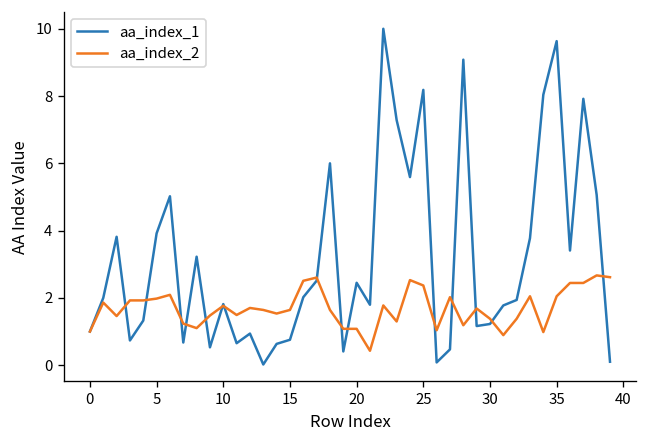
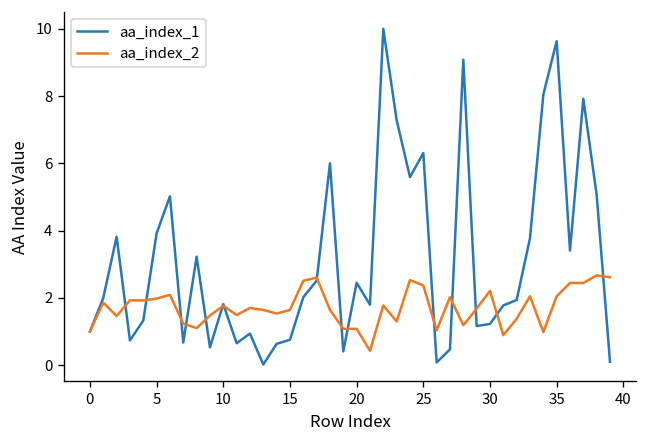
aa_index_1, 25: 8.2 -> 6.3
aa_index_2, 30: 1.4 -> 2.2
